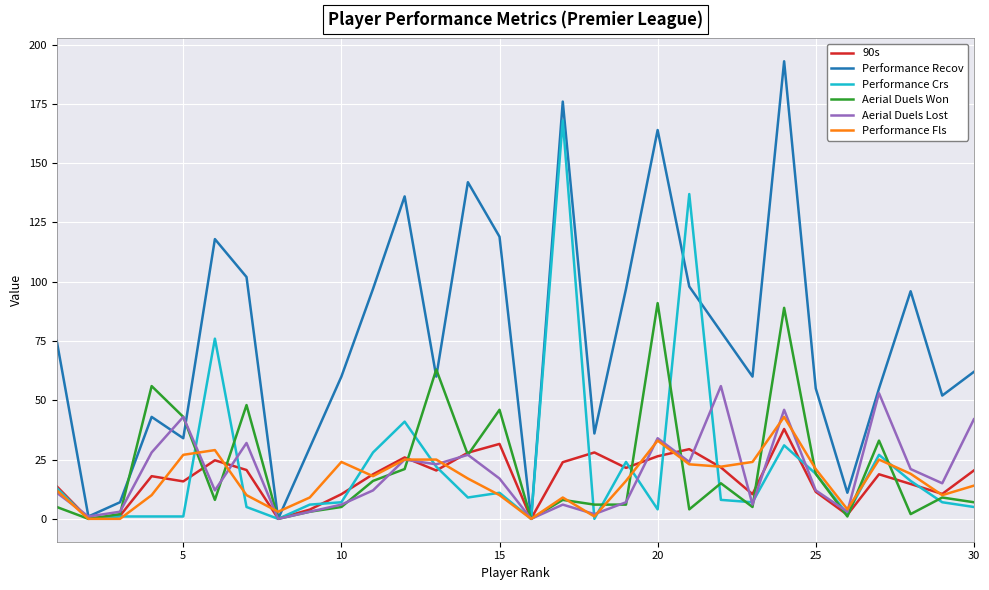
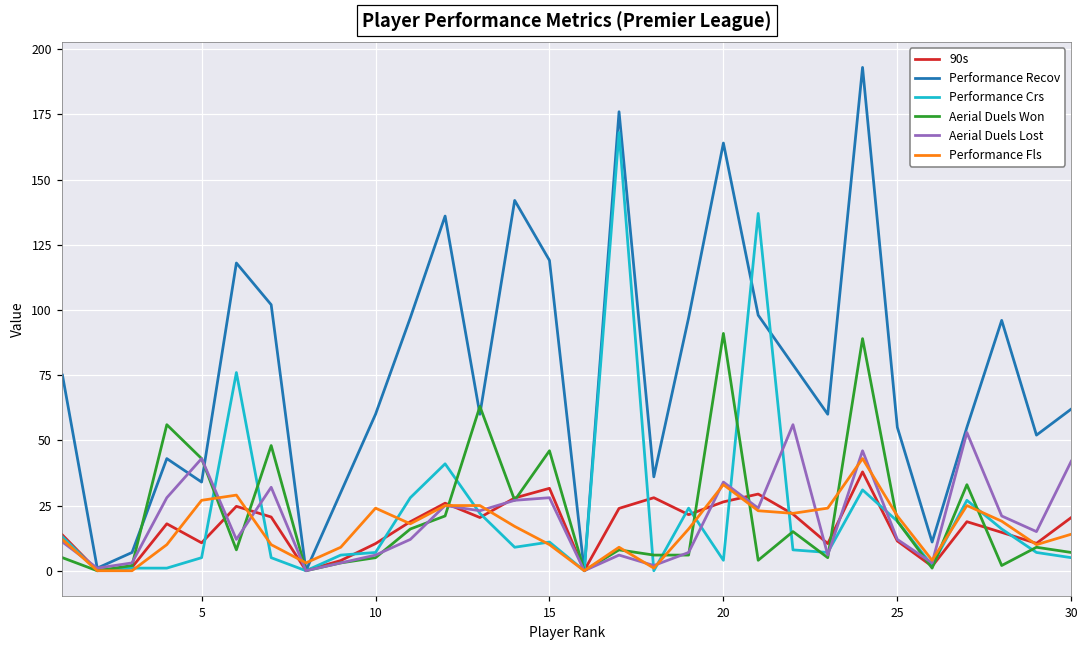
90s, 5: 16 -> 11
Performance Crs, 5: 1 -> 5
Aerial Duels Lost, 15: 17 -> 28
